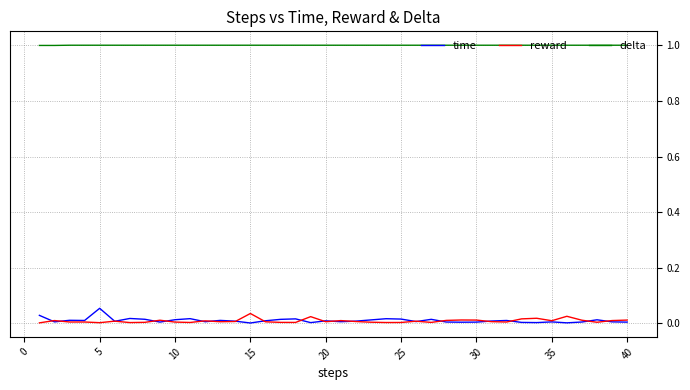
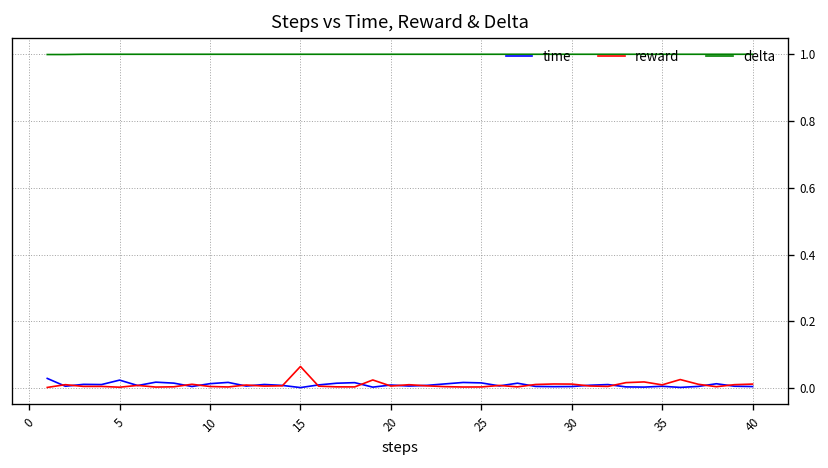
time, 5: 0.05 -> 0.02
reward, 15: 0.04 -> 0.06
